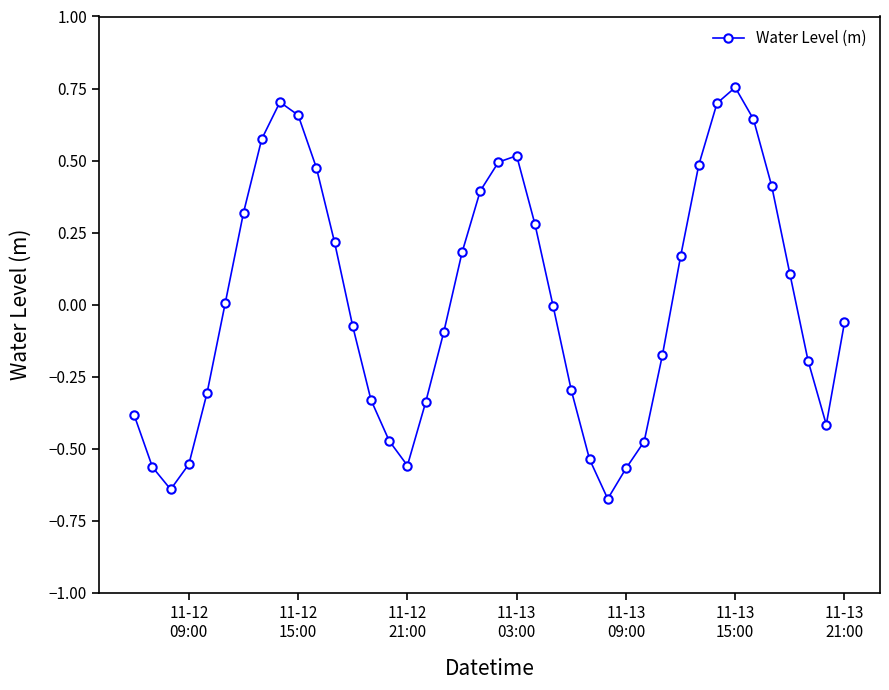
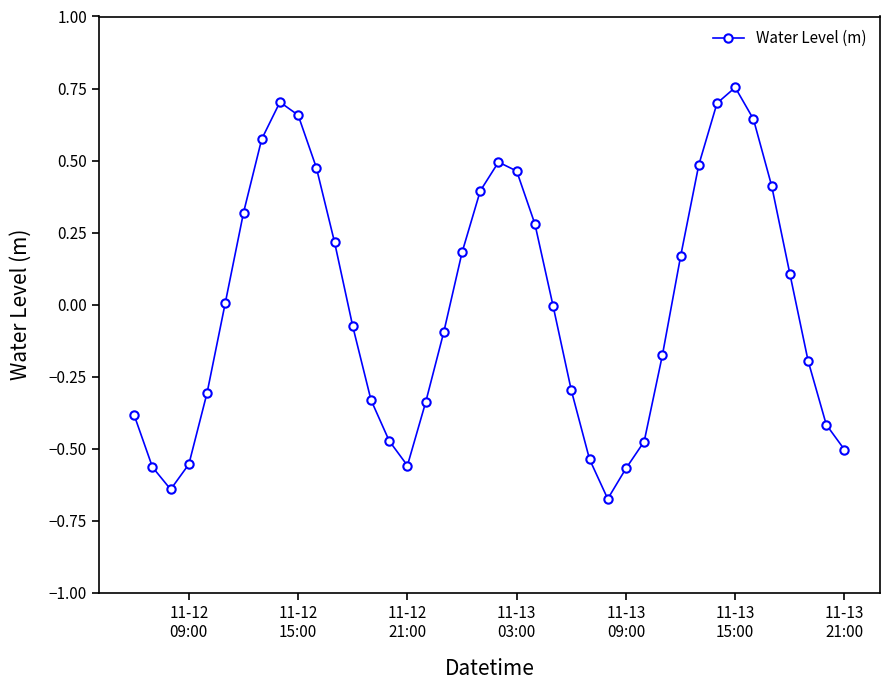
11-13 03:00: 0.52 -> 0.46
11-13 21:00: -0.06 -> -0.50
